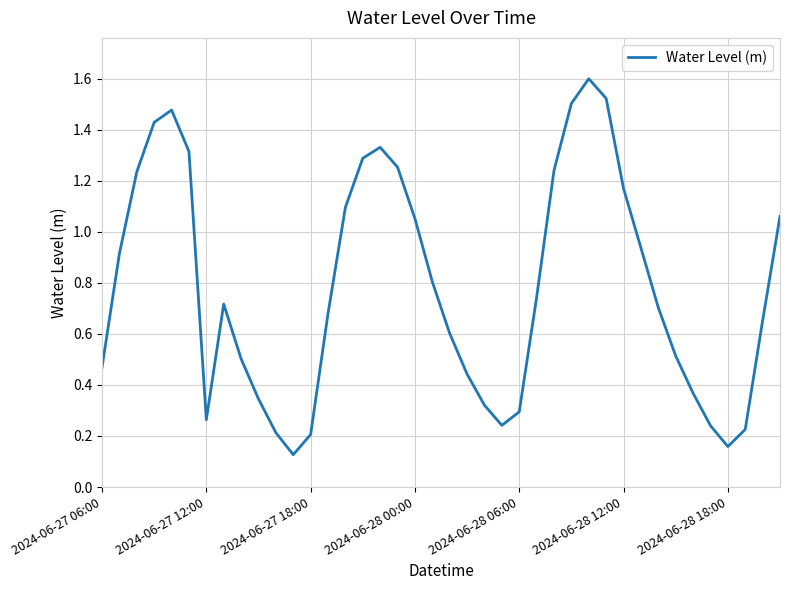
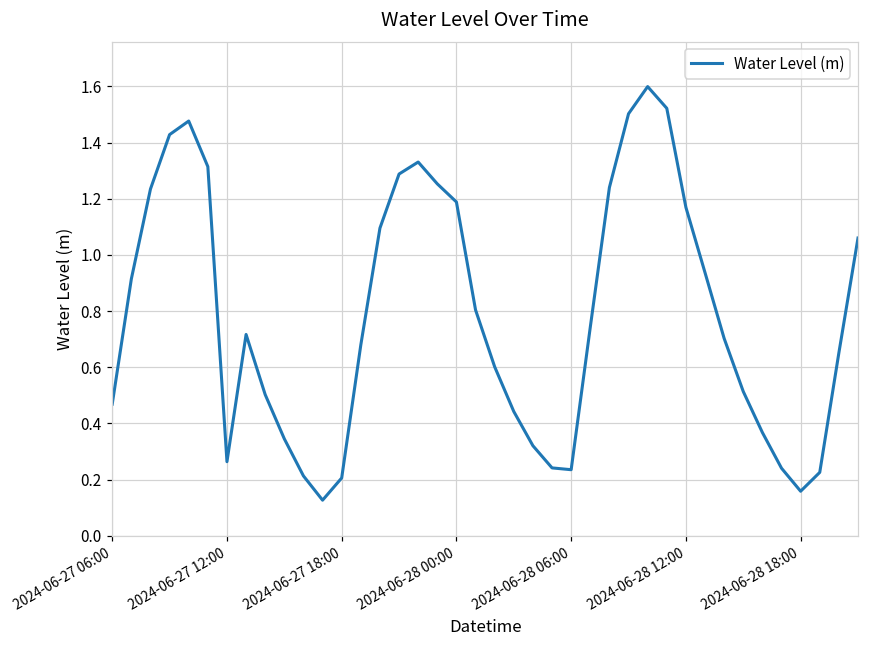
2024-06-28 00:00: 1.05 -> 1.19
2024-06-28 06:00: 0.29 -> 0.24
